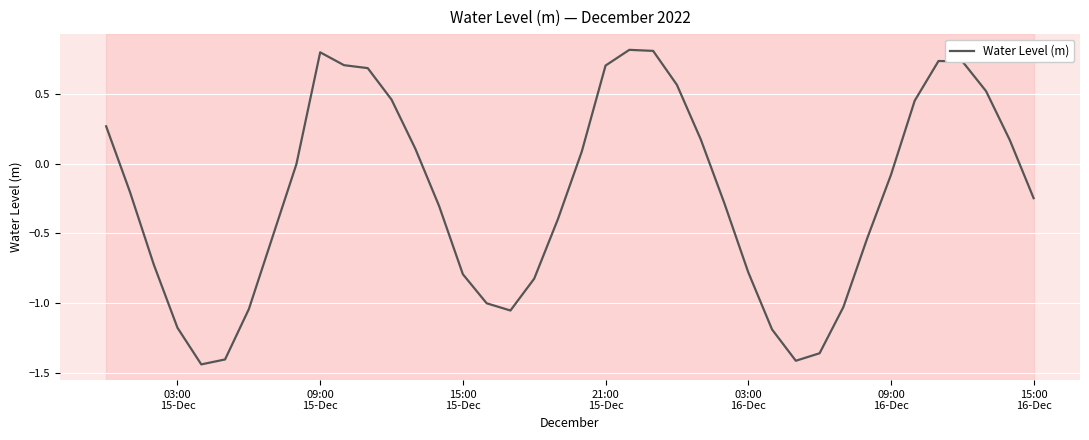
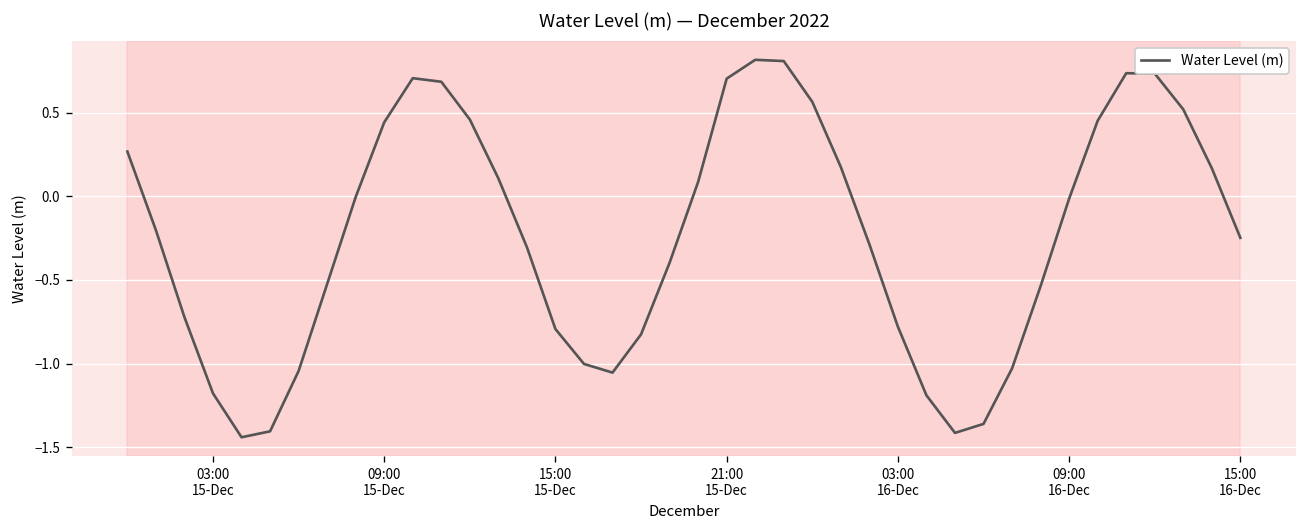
09:00 15-Dec: 0.80 -> 0.44
09:00 16-Dec: -0.08 -> -0.01
